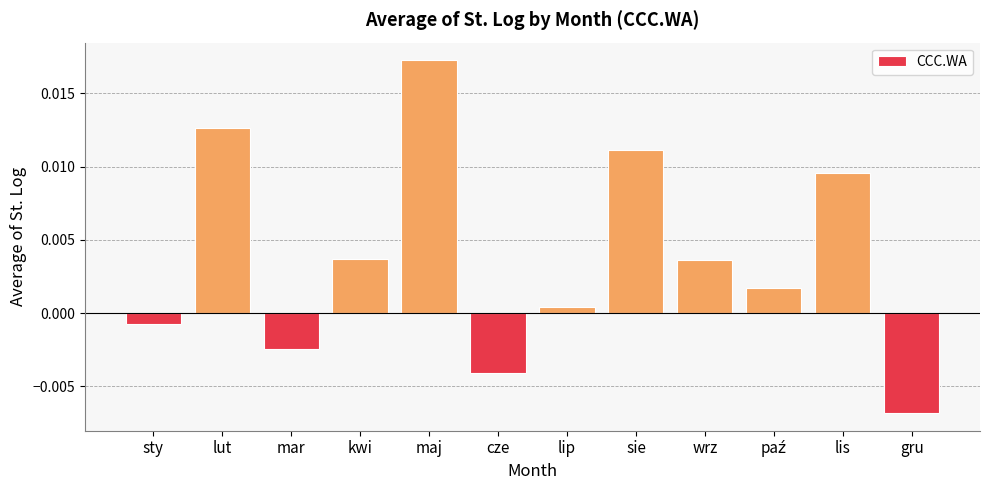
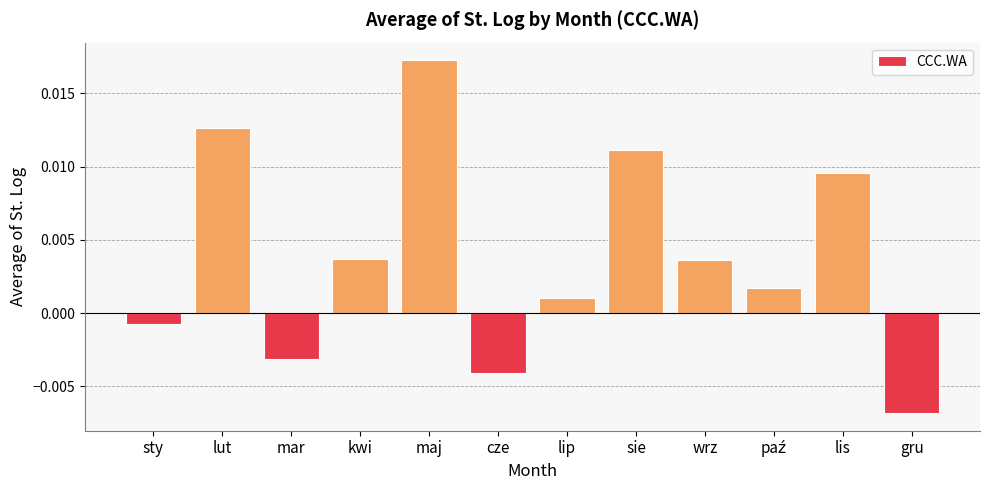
mar: -0.0025 -> -0.0031
lip: 0.0004 -> 0.0010
